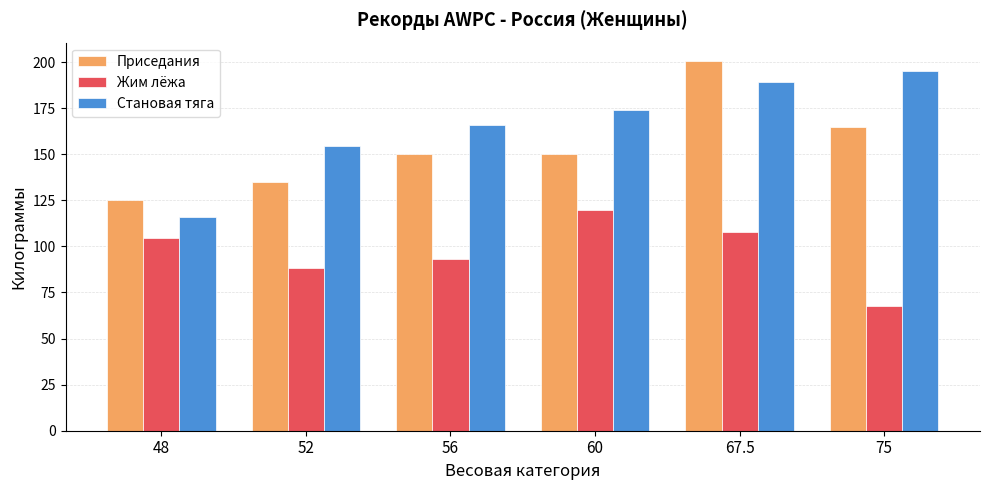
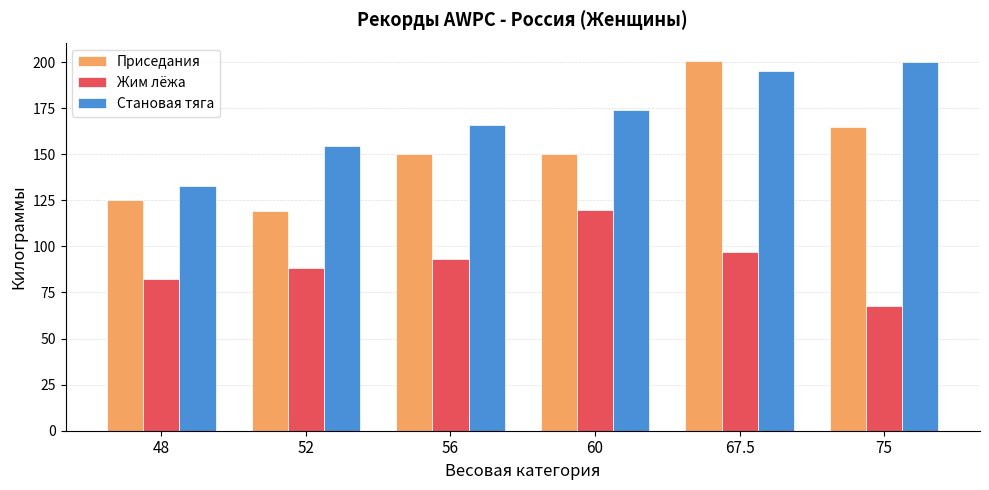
Жим лёжа, 48: 105 -> 83
Становая тяга, 48: 116 -> 133
Приседания, 52: 135 -> 119
Жим лёжа, 67.5: 108 -> 97
Становая тяга, 67.5: 189 -> 195
Становая тяга, 75: 195 -> 200
